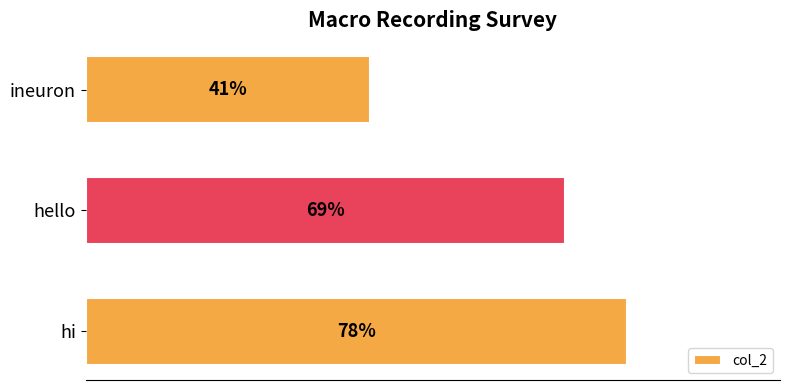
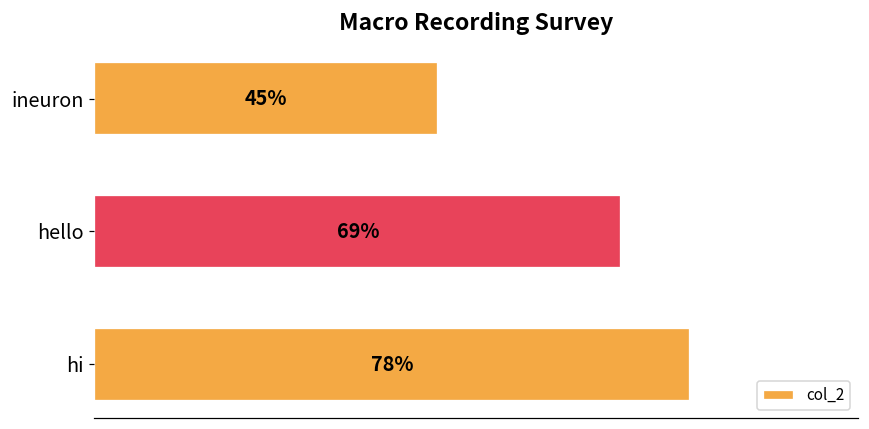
ineuron: 41% -> 45%
